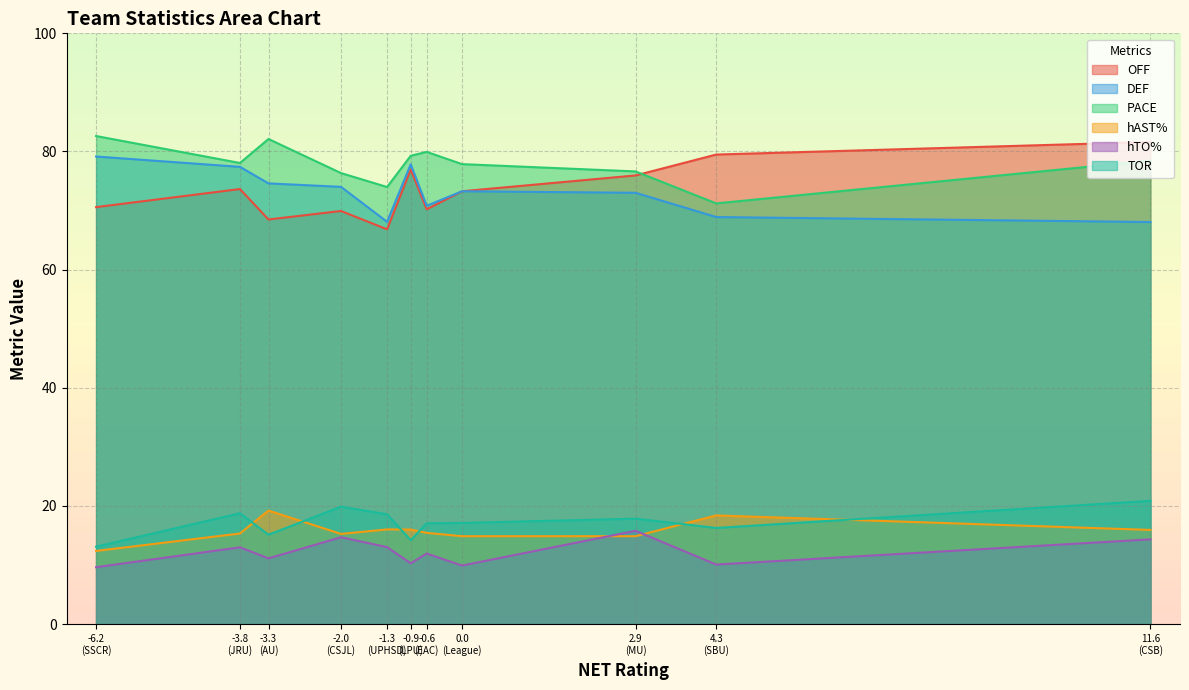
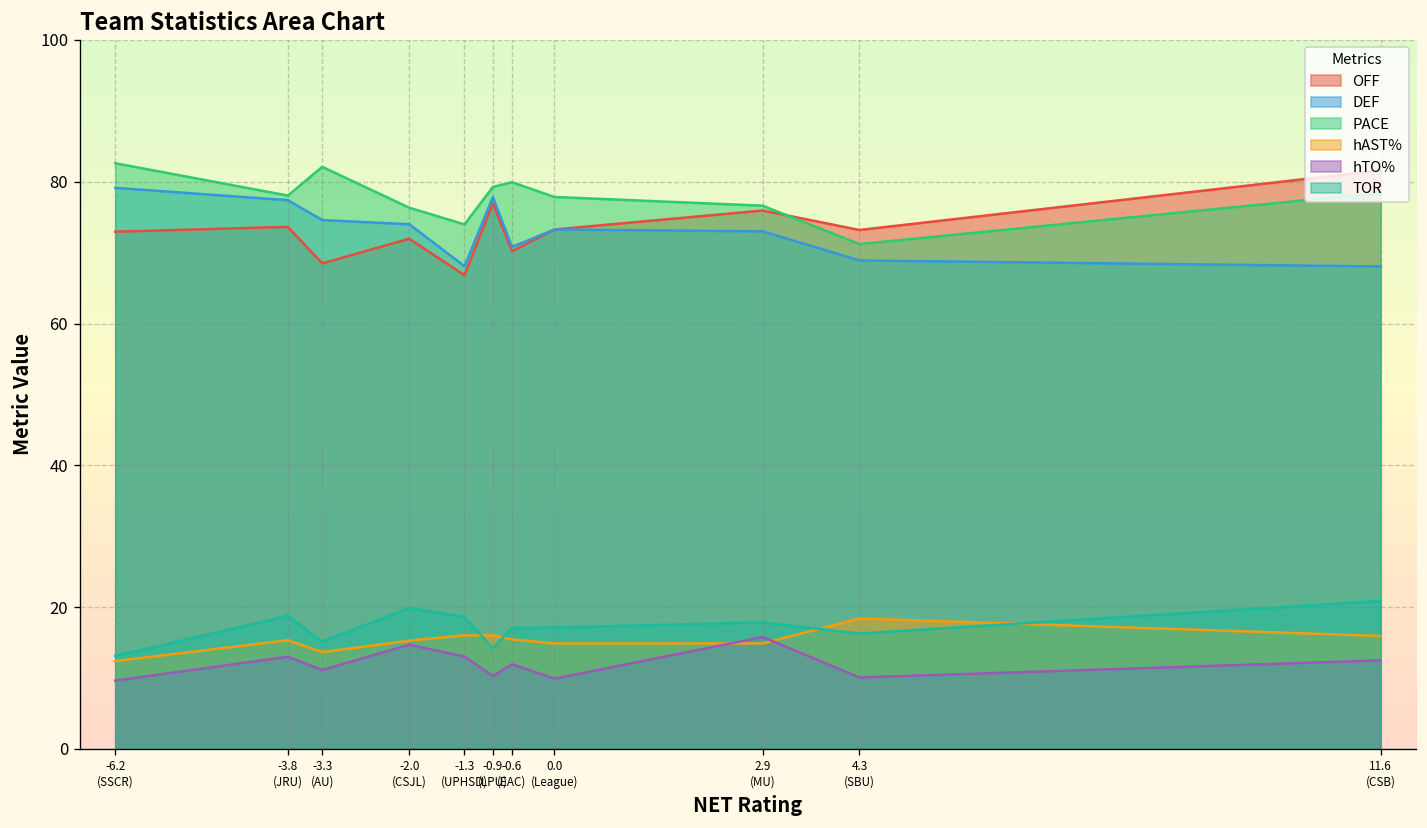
OFF, -6.2 (SSCR): 71 -> 73
hAST%, -3.3 (AU): 19 -> 14
OFF, -2.0 (CSJL): 70 -> 72
OFF, 4.3 (SBU): 79 -> 73
hTO%, 11.6 (CSB): 14 -> 12
